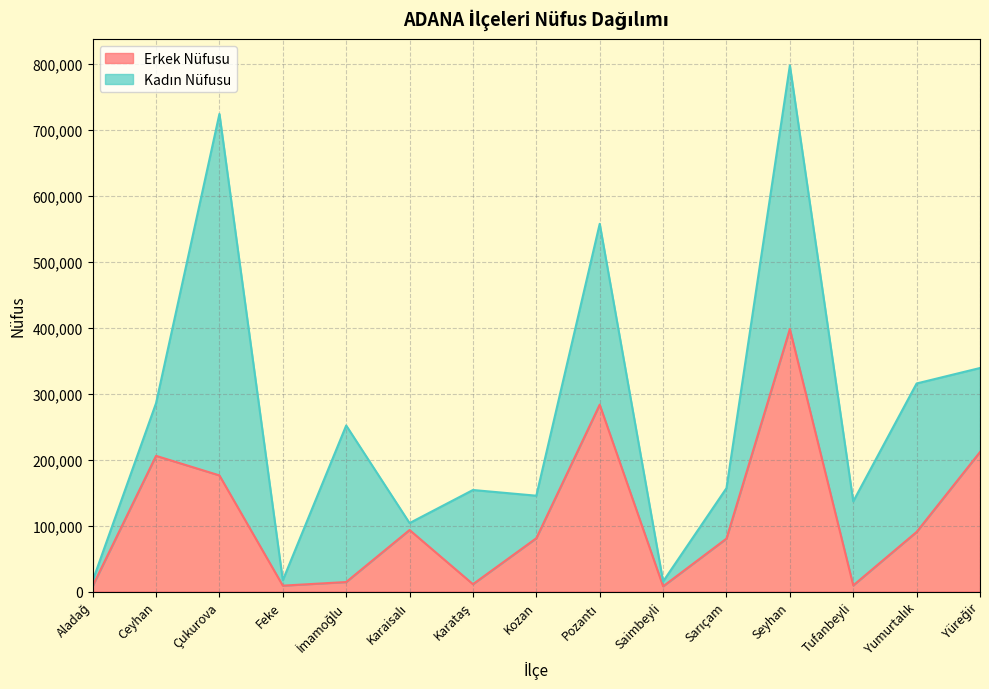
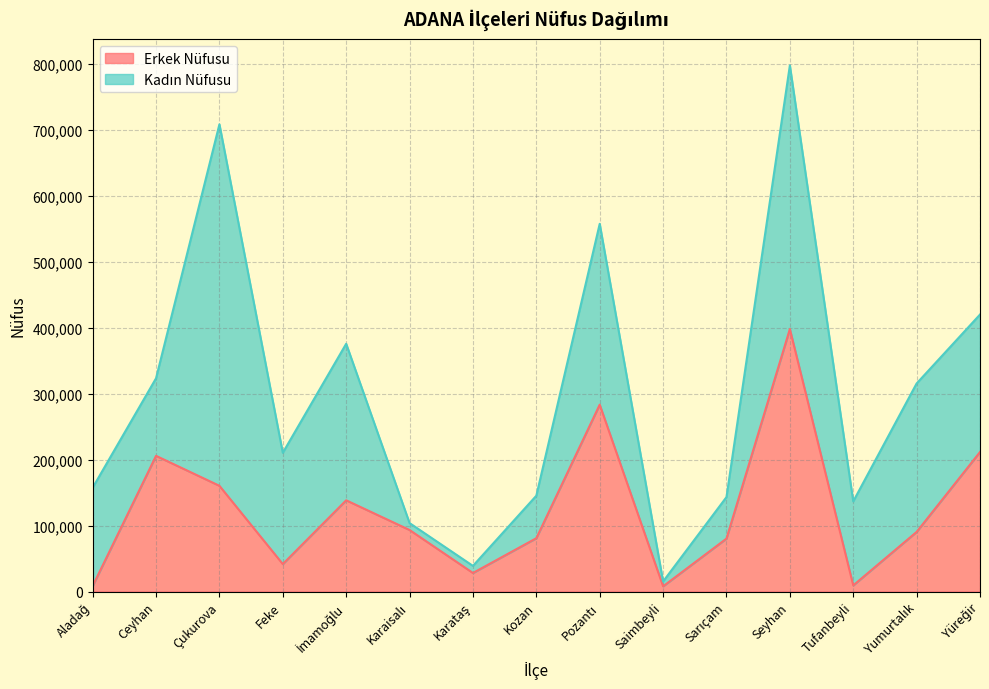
Kadın Nüfusu, Aladağ: 10,000 -> 150,000
Kadın Nüfusu, Ceyhan: 80,000 -> 120,000
Erkek Nüfusu, Çukurova: 180,000 -> 160,000
Erkek Nüfusu, Feke: 10,000 -> 40,000
Kadın Nüfusu, Feke: 10,000 -> 170,000
Erkek Nüfusu, İmamoğlu: 10,000 -> 140,000
Erkek Nüfusu, Karataş: 10,000 -> 30,000
Kadın Nüfusu, Karataş: 140,000 -> 10,000
Kadın Nüfusu, Sarıçam: 80,000 -> 60,000
Kadın Nüfusu, Yüreğir: 130,000 -> 210,000
